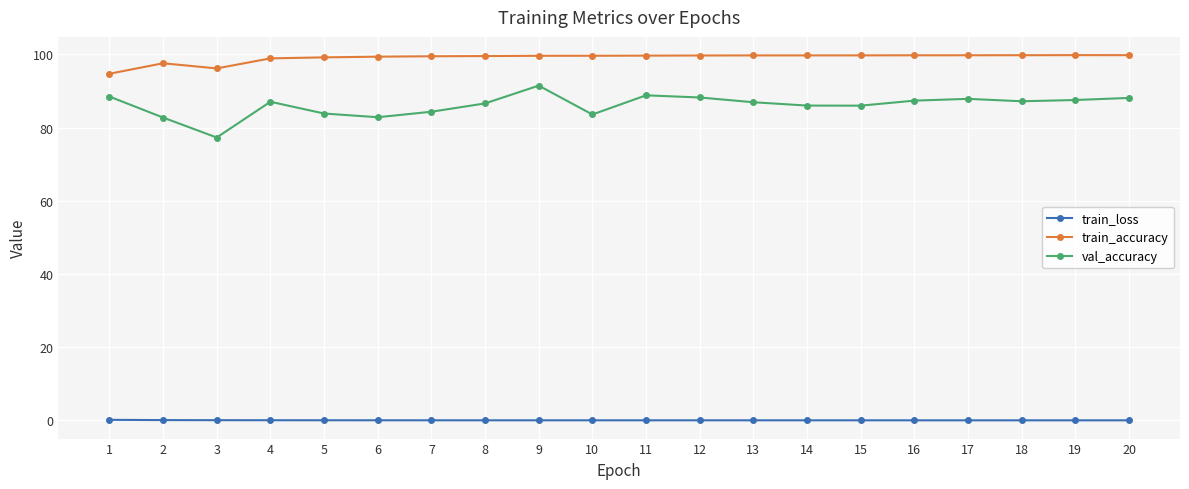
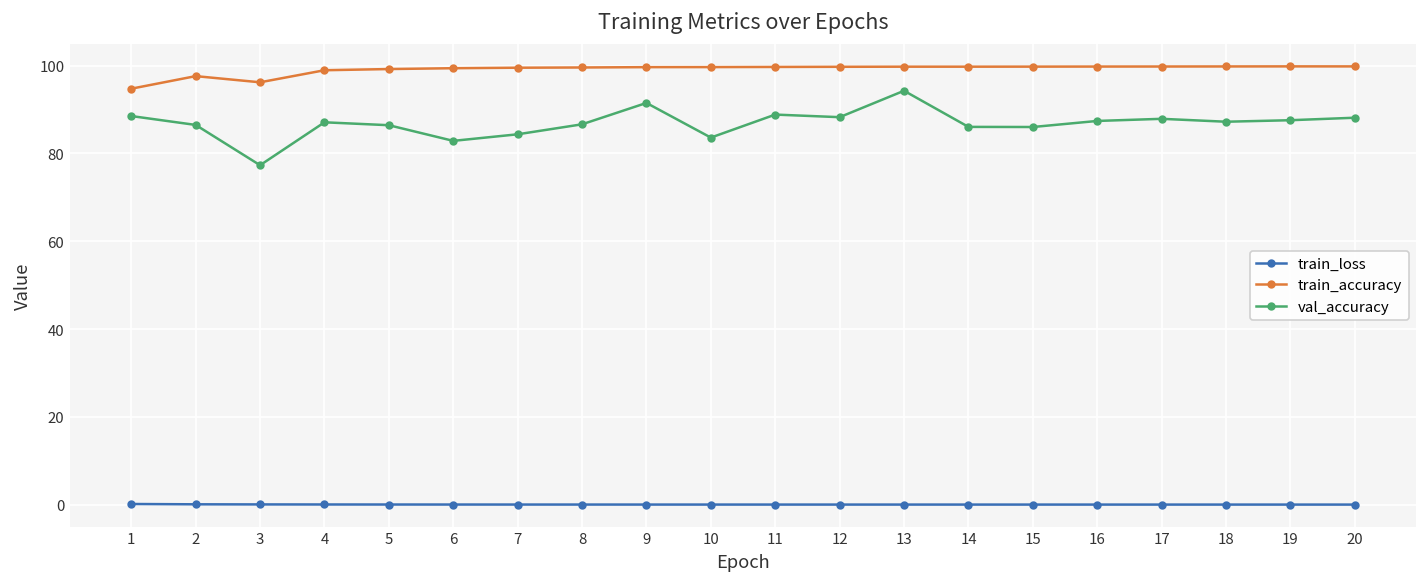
val_accuracy, 2: 83 -> 86
val_accuracy, 5: 84 -> 86
val_accuracy, 13: 87 -> 94
